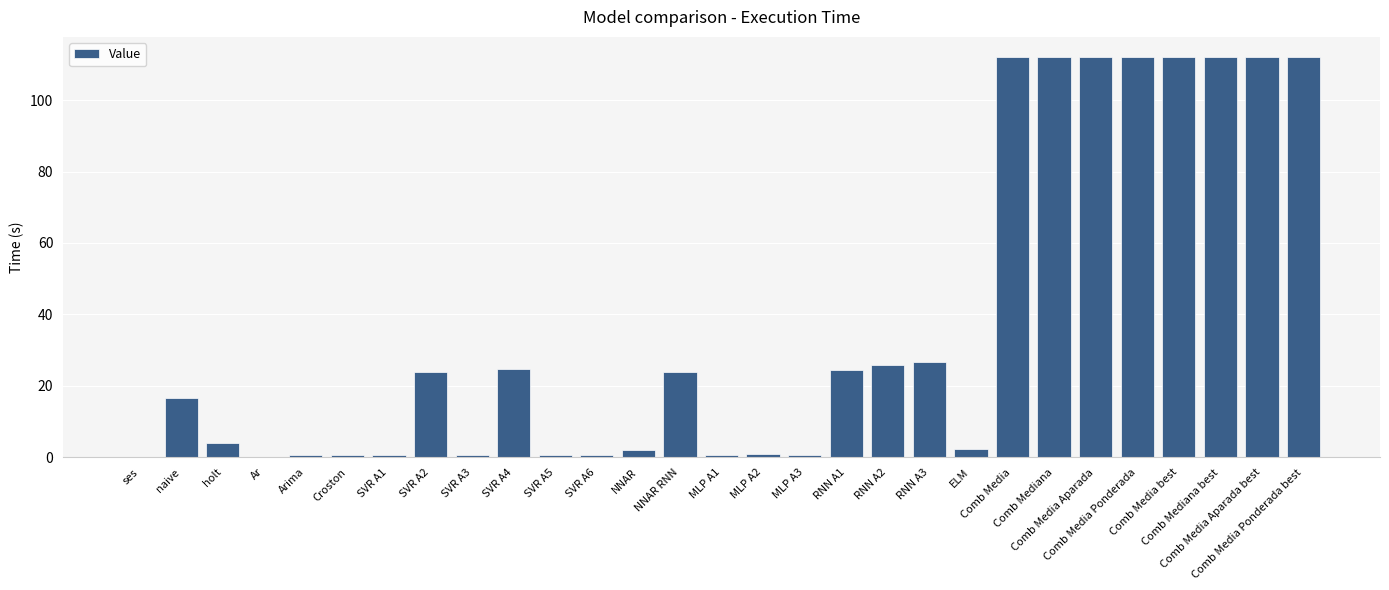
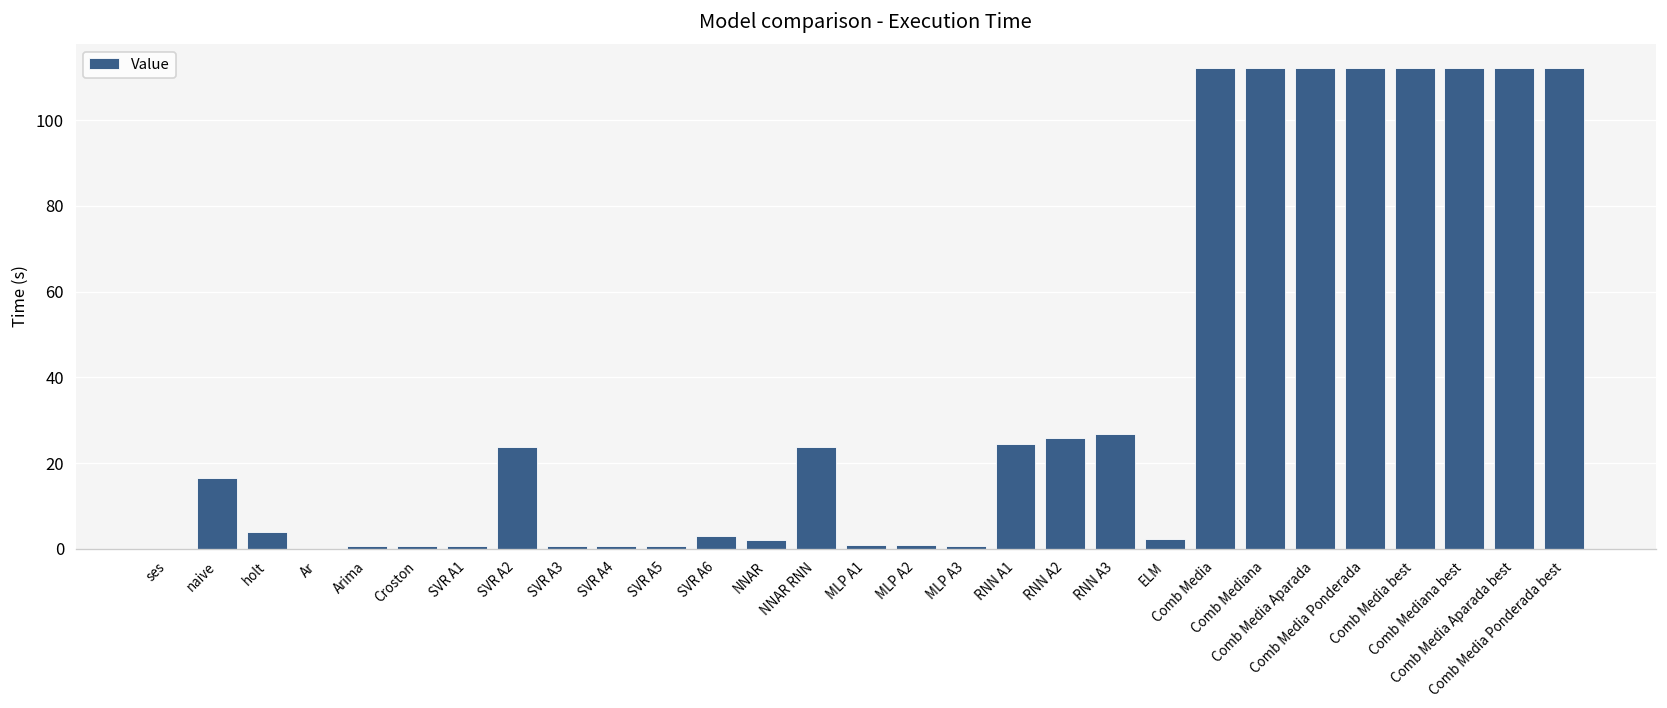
SVR A4: 25 -> 1
SVR A6: 1 -> 3
